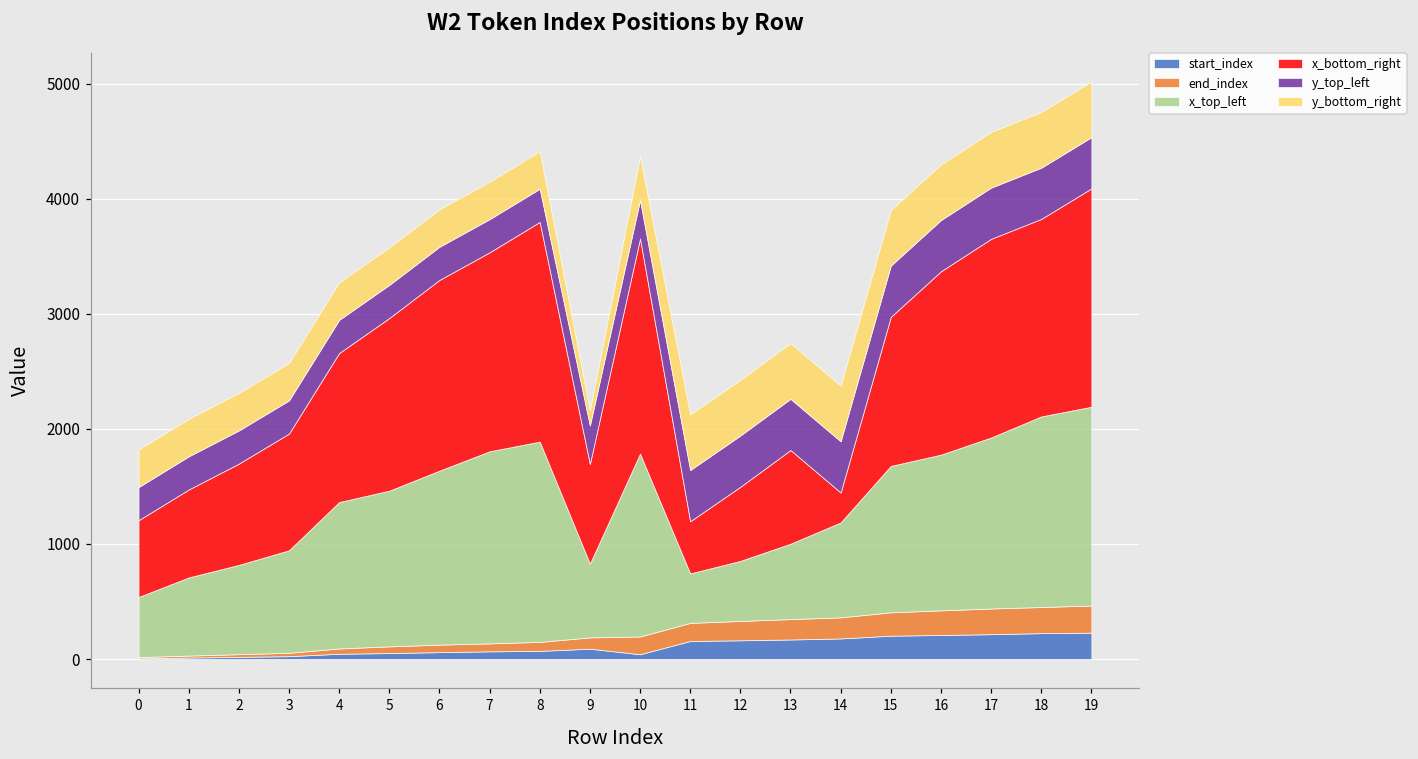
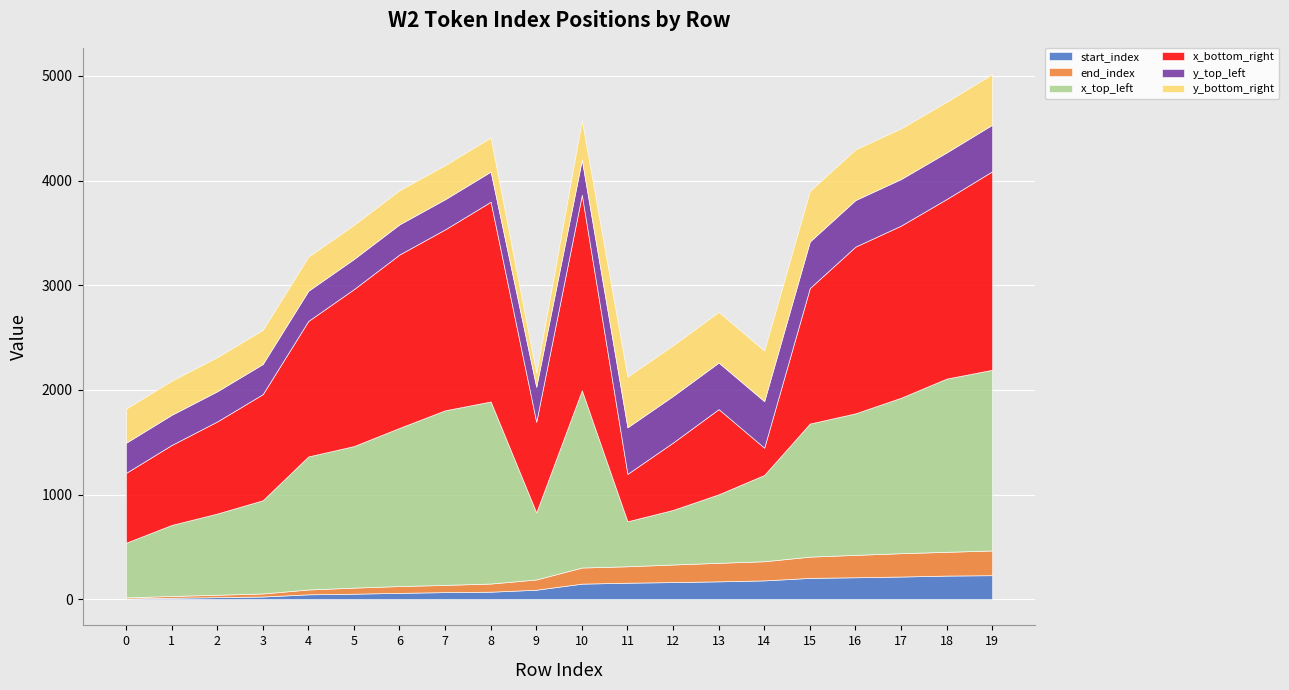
start_index, 10: 40 -> 150
x_top_left, 10: 1590 -> 1690
x_bottom_right, 17: 1730 -> 1650
